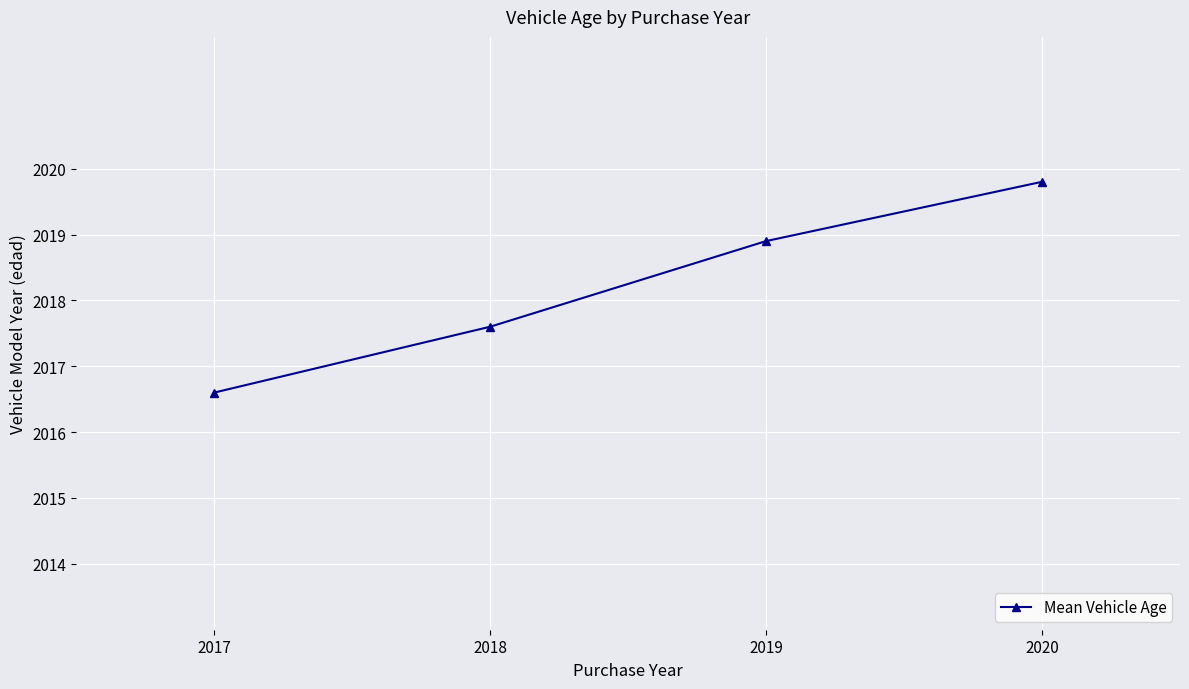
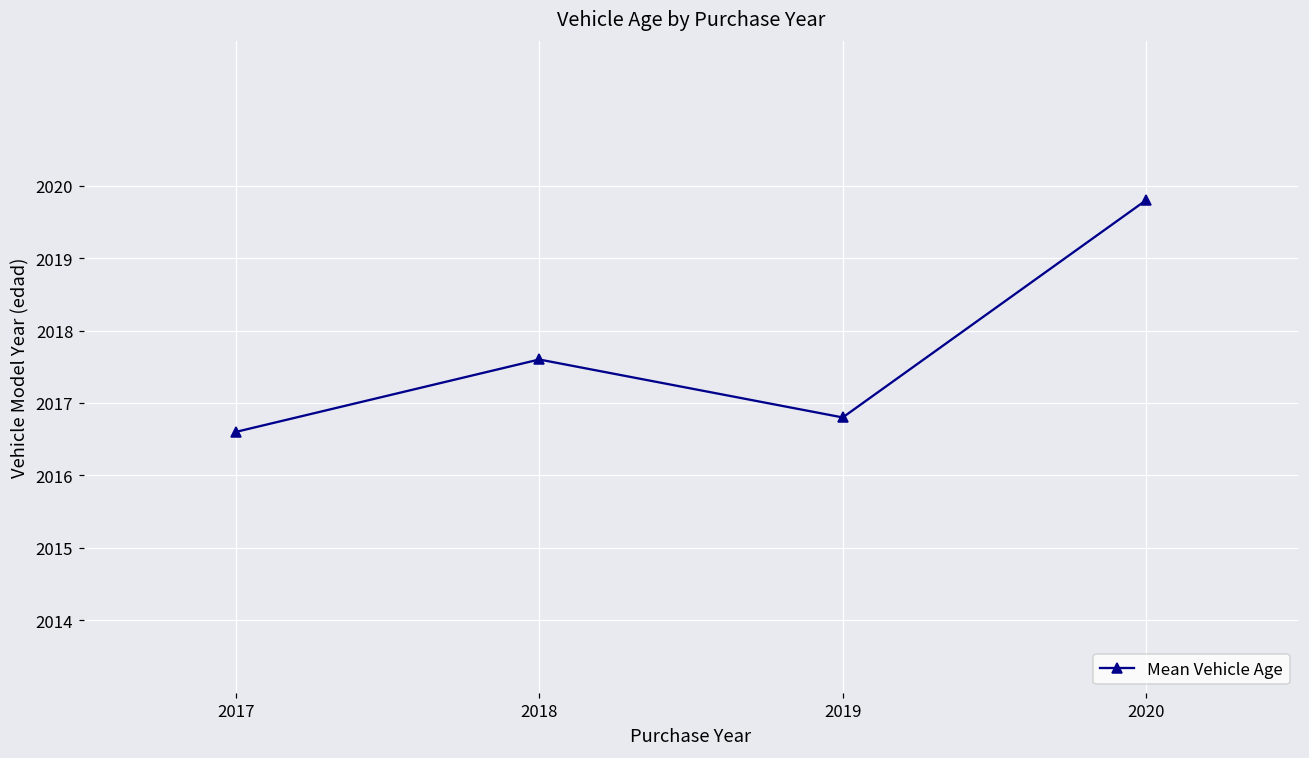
2019: 2018.9 -> 2016.8
